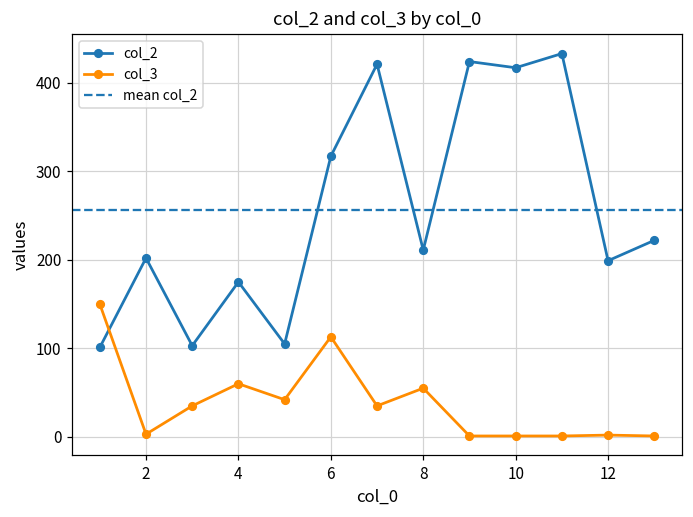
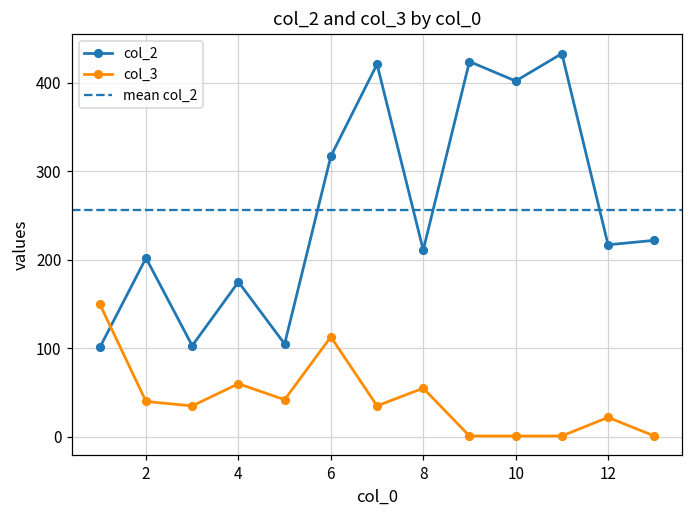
col_3, 2: 0 -> 40
col_2, 10: 420 -> 400
col_2, 12: 200 -> 220
col_3, 12: 0 -> 20
